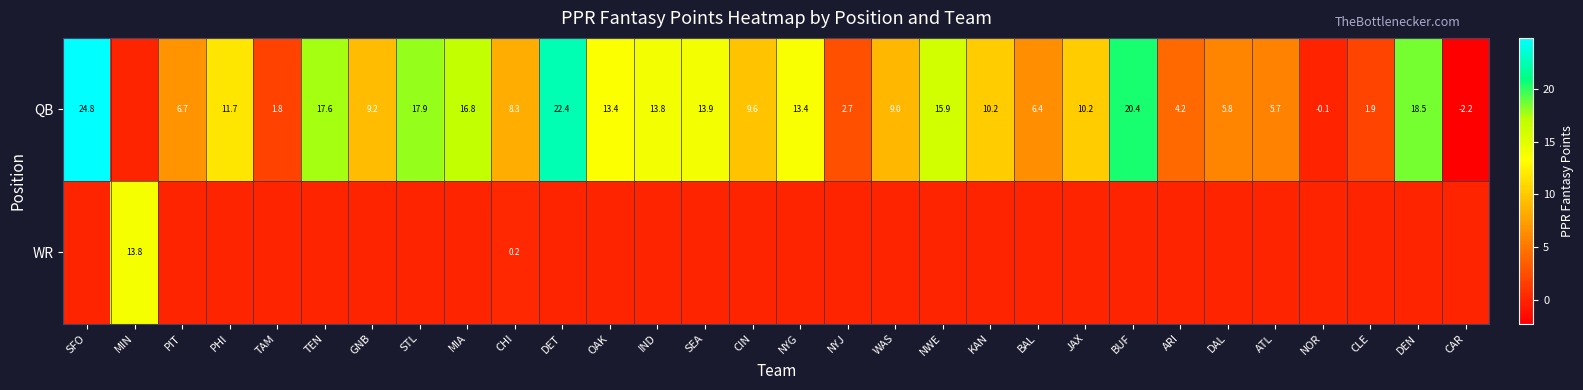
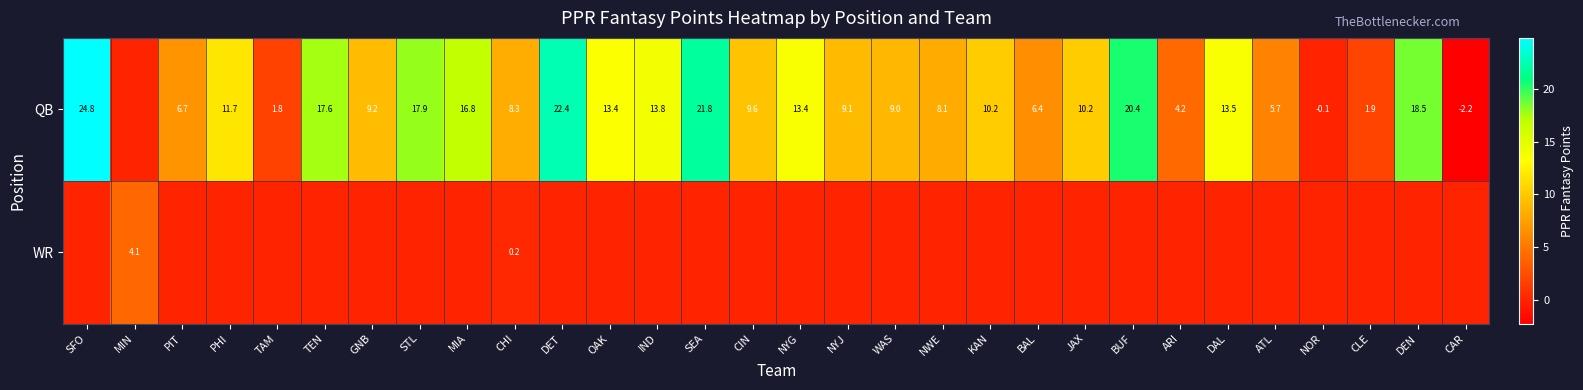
QB, SEA: 13.9 -> 21.8
QB, NYJ: 2.7 -> 9.1
QB, NWE: 15.9 -> 8.1
QB, DAL: 5.8 -> 13.5
WR, MIN: 13.8 -> 4.1
